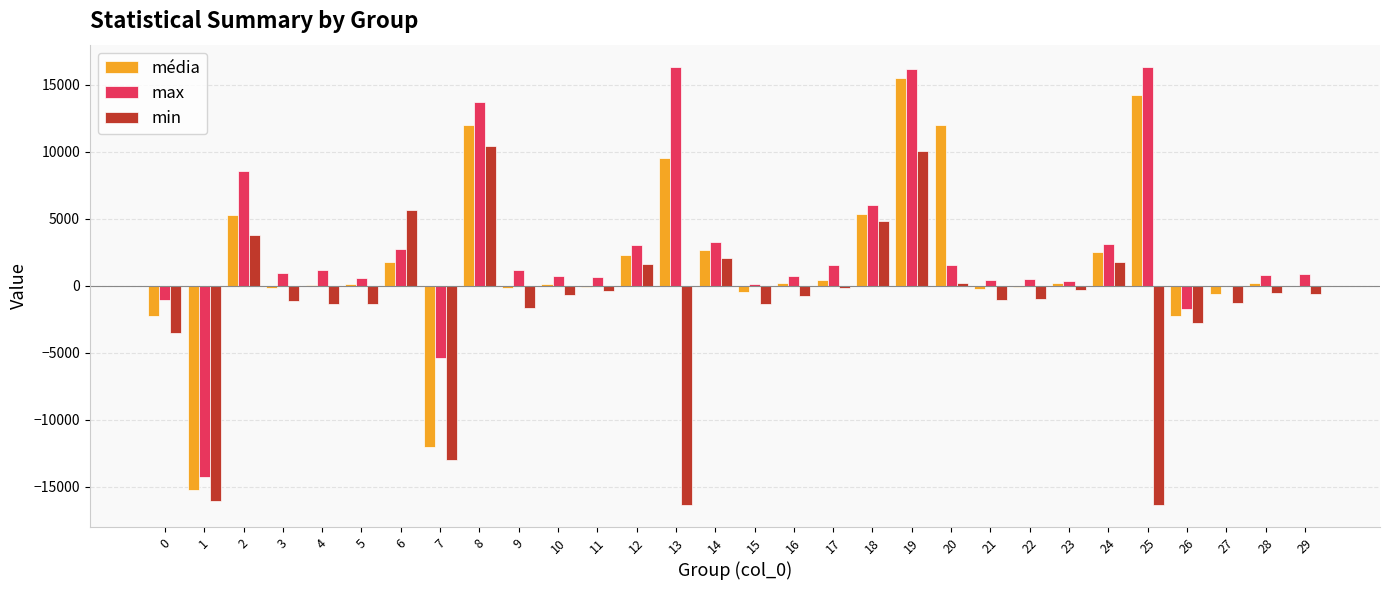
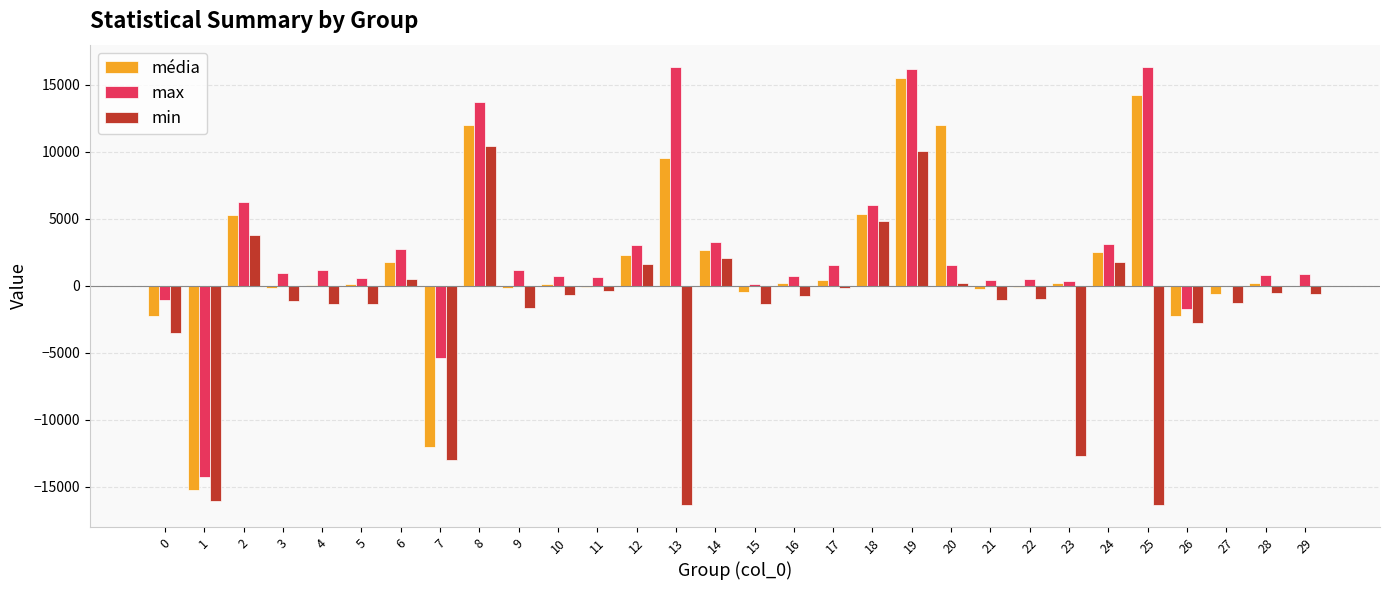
max, 2: 8600 -> 6200
min, 6: 5700 -> 500
min, 23: -300 -> -12700
